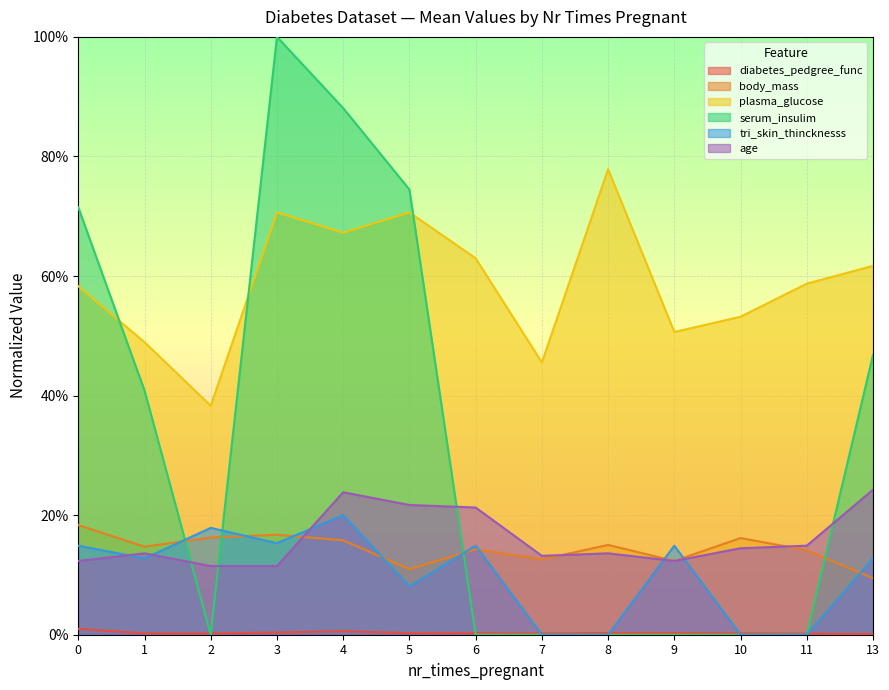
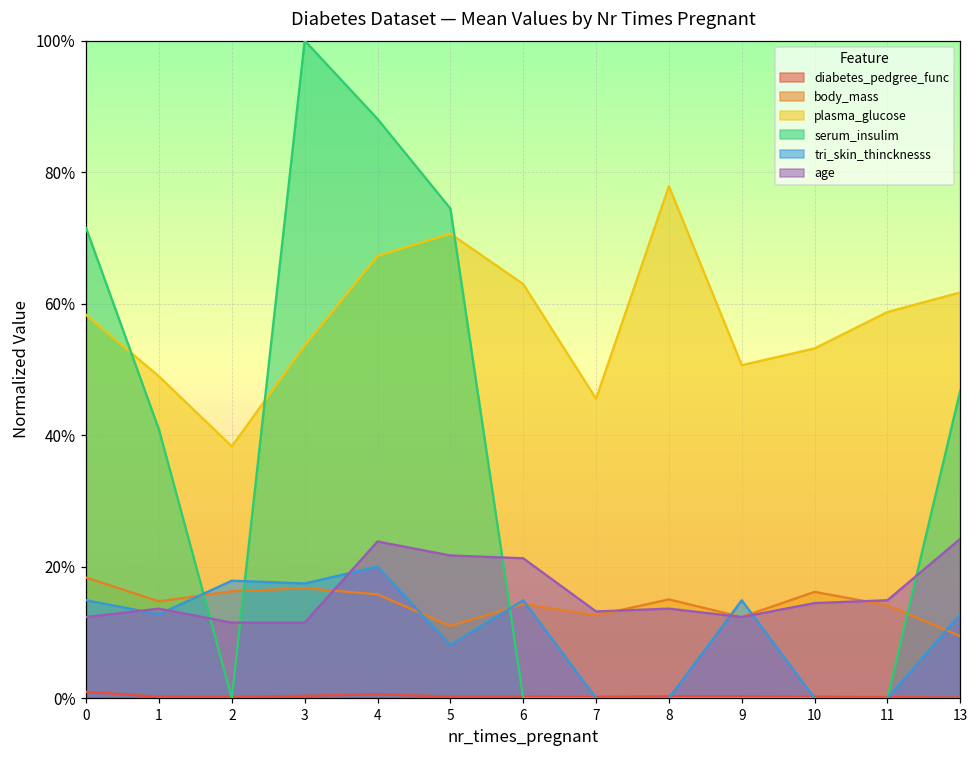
plasma_glucose, 3: 71% -> 54%
tri_skin_thincknesss, 3: 15% -> 17%
